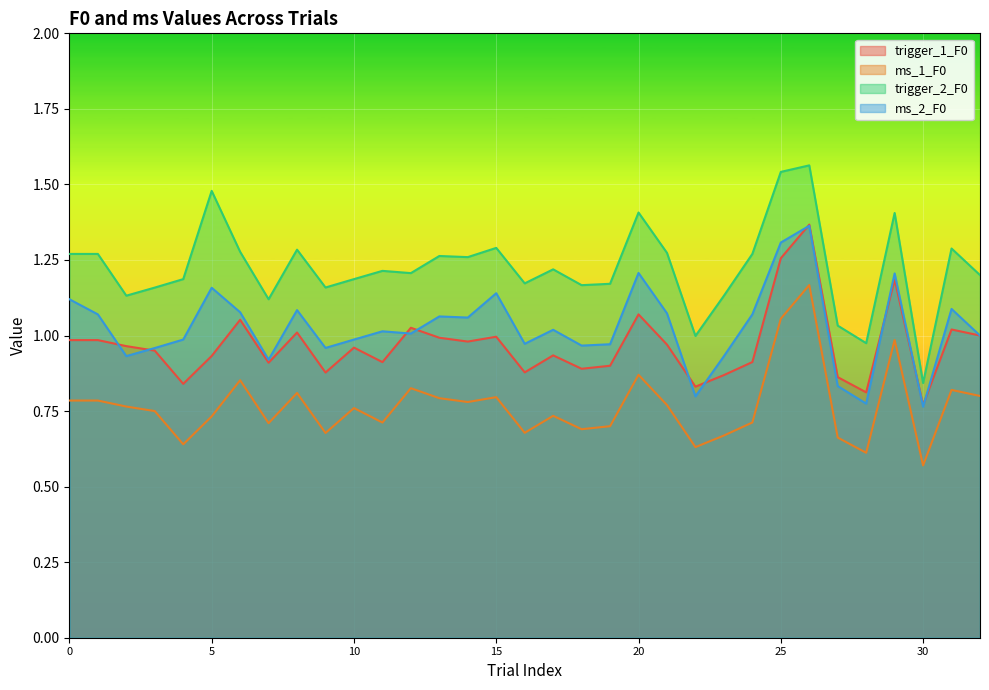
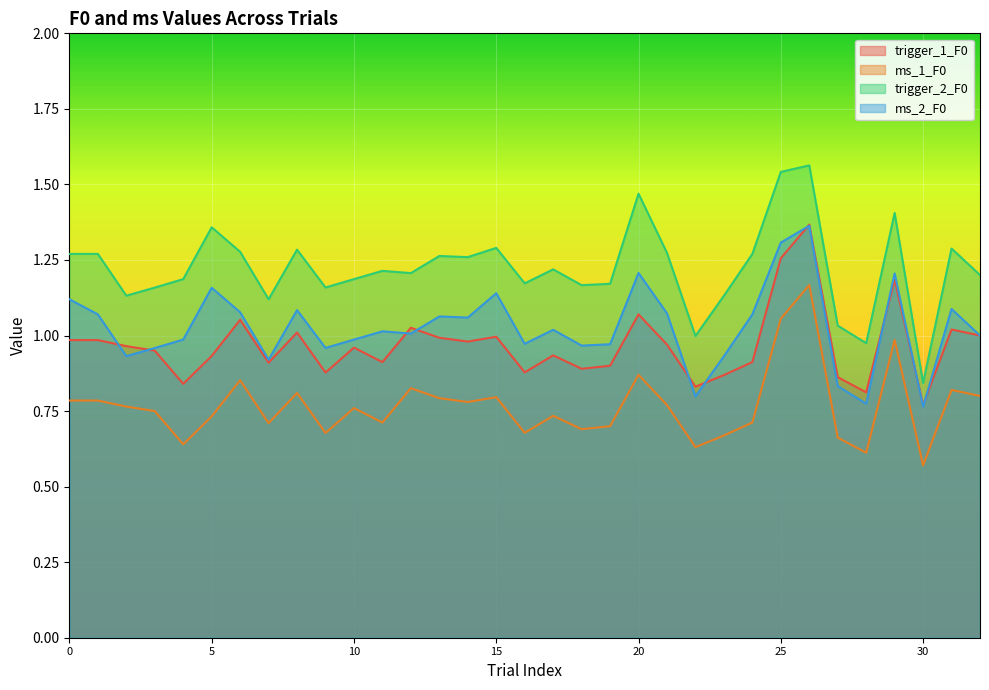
trigger_2_F0, 5: 1.48 -> 1.36
trigger_2_F0, 20: 1.41 -> 1.47
